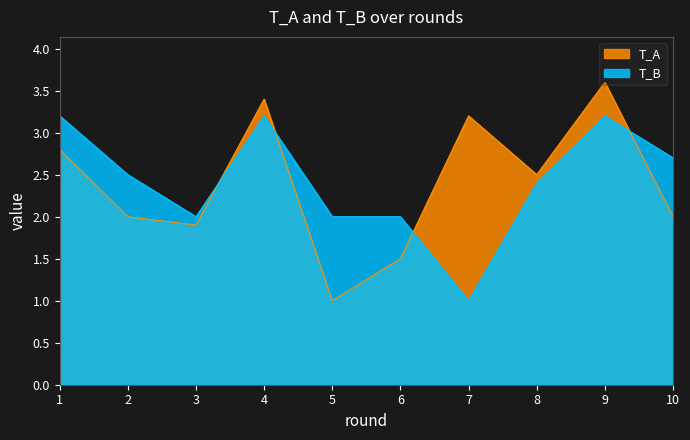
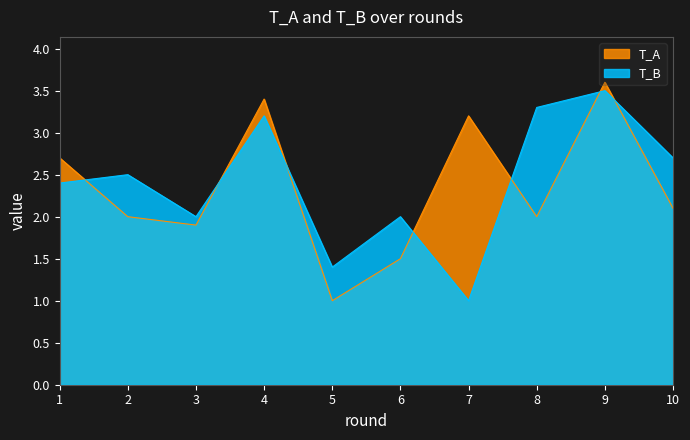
T_A, 1: 2.8 -> 2.7
T_B, 1: 3.2 -> 2.4
T_B, 5: 2.0 -> 1.4
T_A, 8: 2.5 -> 2.0
T_B, 8: 2.4 -> 3.3
T_B, 9: 3.2 -> 3.5
T_A, 10: 2.0 -> 2.1
